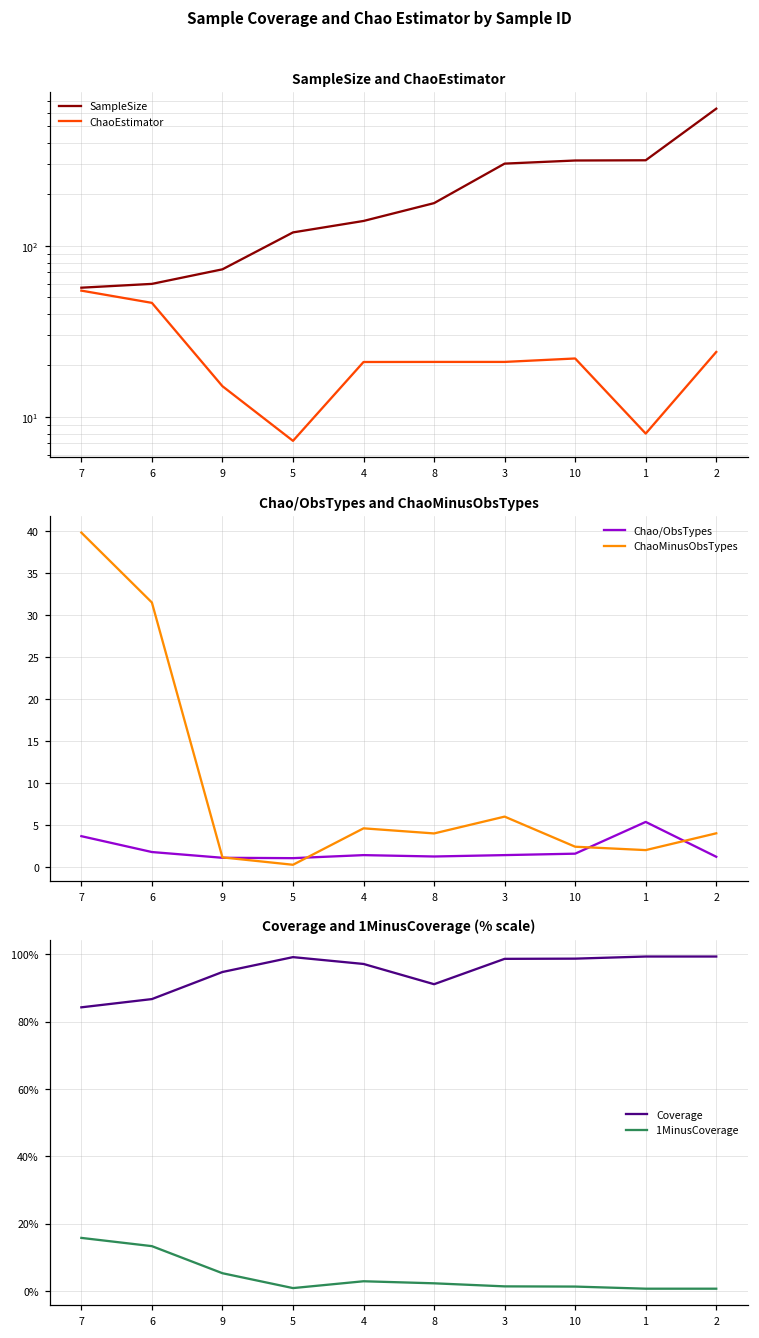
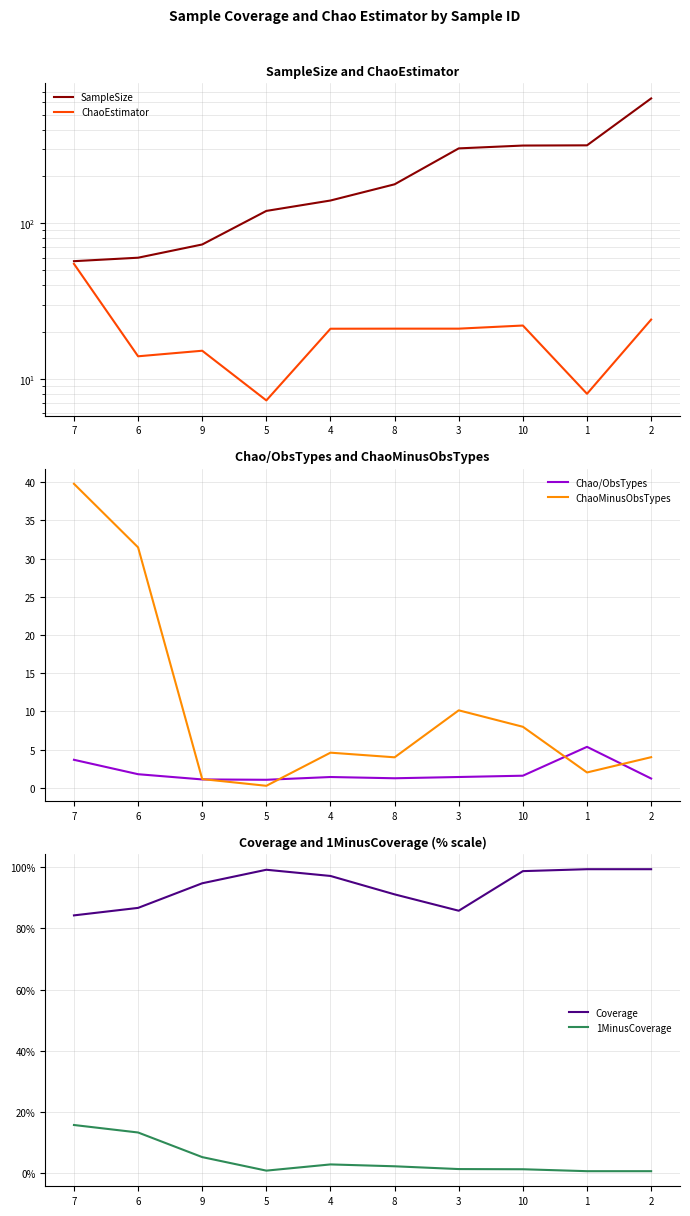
SampleSize and ChaoEstimator, ChaoEstimator, 6: 46 -> 14
Chao/ObsTypes and ChaoMinusObsTypes, ChaoMinusObsTypes, 3: 6 -> 10
Chao/ObsTypes and ChaoMinusObsTypes, ChaoMinusObsTypes, 10: 2 -> 8
Coverage and 1MinusCoverage (% scale), Coverage, 3: 99% -> 86%
